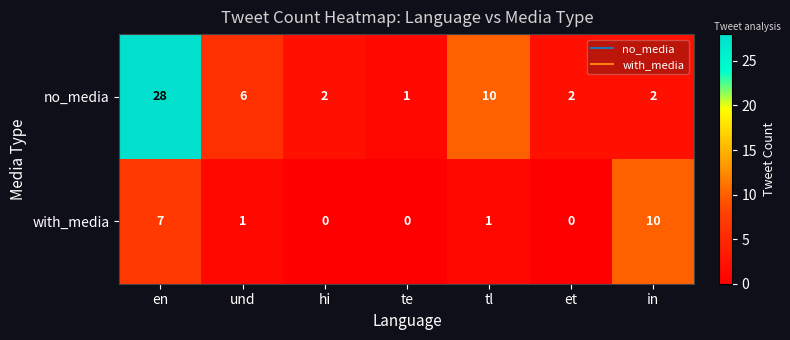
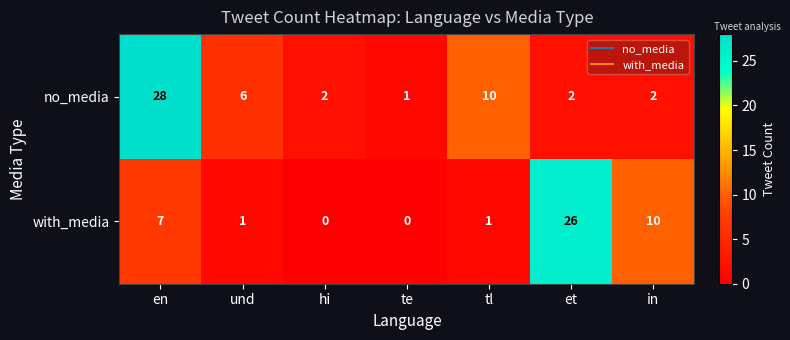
with_media, et: 0 -> 26
